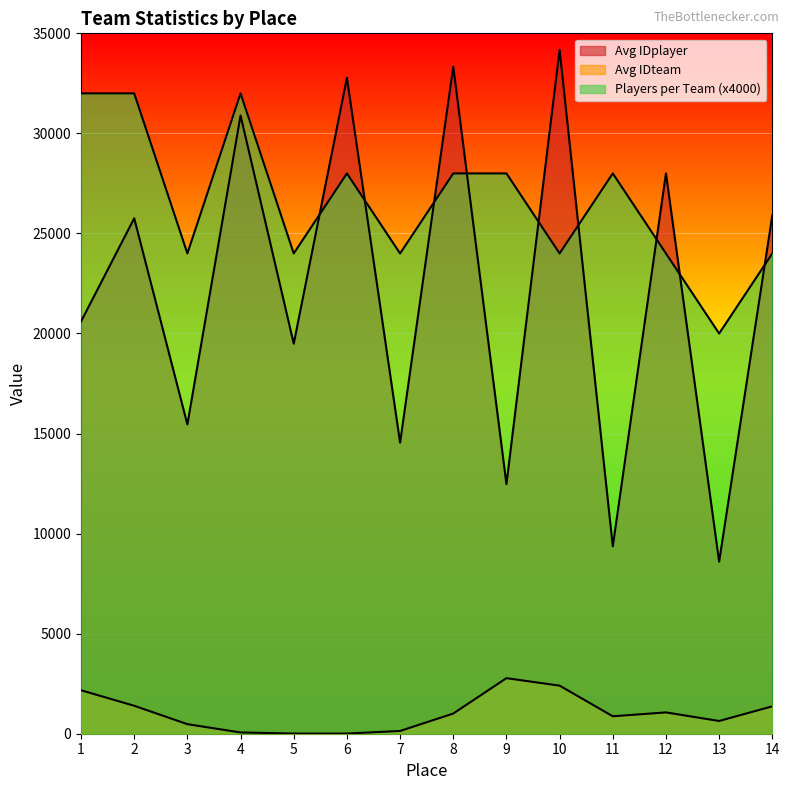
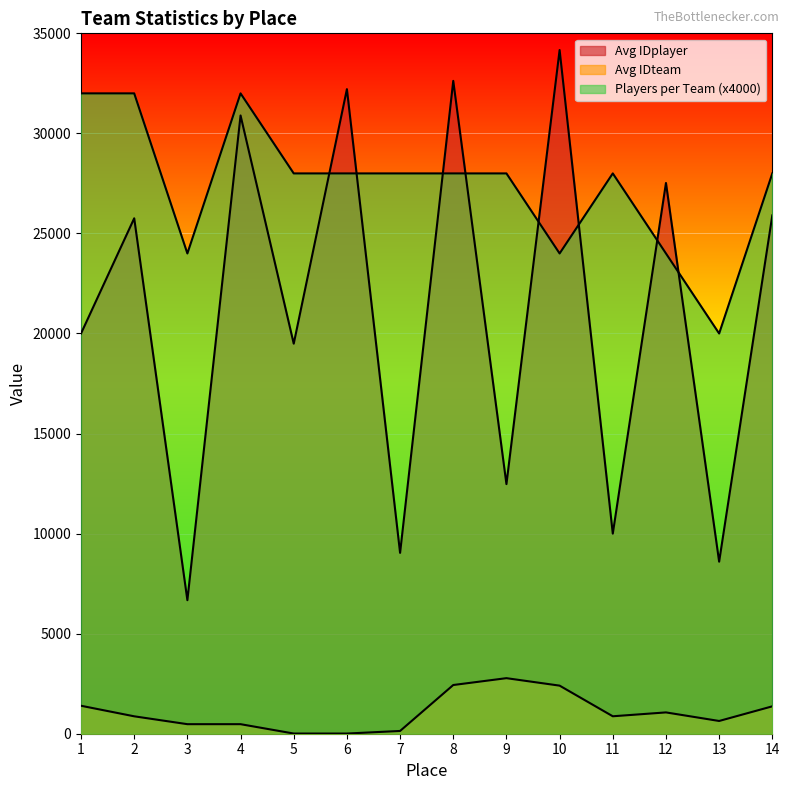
Avg IDplayer, 1: 20600 -> 20000
Avg IDteam, 1: 2200 -> 1400
Avg IDteam, 2: 1400 -> 900
Avg IDplayer, 3: 15500 -> 6700
Avg IDteam, 4: 100 -> 500
Players per Team (x4000), 5: 24000 -> 28000
Avg IDplayer, 6: 32800 -> 32200
Avg IDplayer, 7: 14500 -> 9000
Players per Team (x4000), 7: 24000 -> 28000
Avg IDplayer, 8: 33300 -> 32600
Avg IDteam, 8: 1000 -> 2400
Avg IDplayer, 11: 9400 -> 10000
Avg IDplayer, 12: 28000 -> 27500
Players per Team (x4000), 14: 24000 -> 28000
